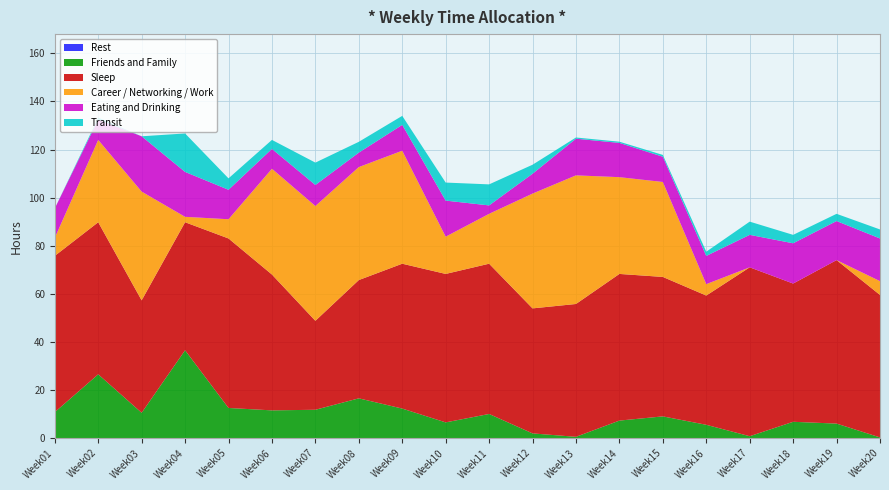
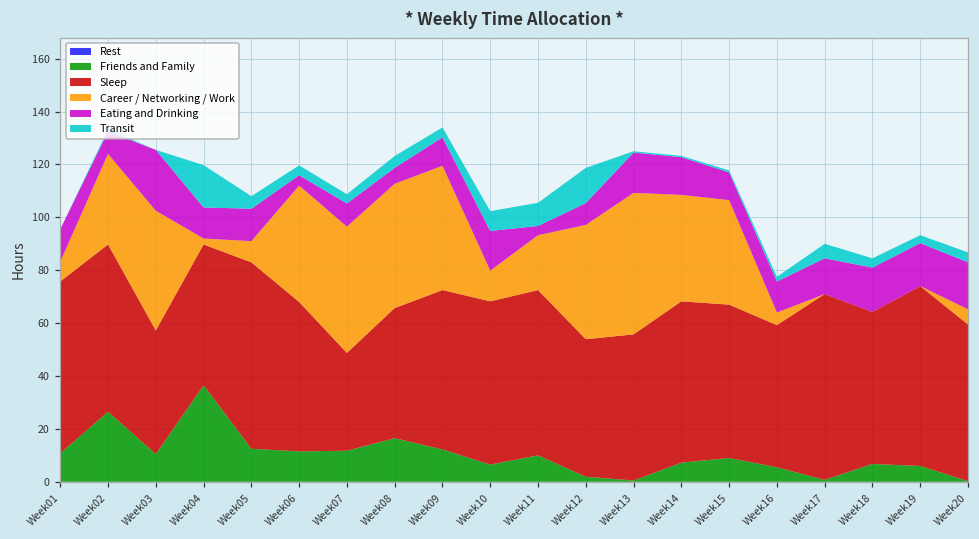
Eating and Drinking, Week04: 19 -> 12
Eating and Drinking, Week06: 8 -> 4
Transit, Week07: 9 -> 4
Career / Networking / Work, Week10: 16 -> 12
Career / Networking / Work, Week12: 48 -> 43
Transit, Week12: 4 -> 13
